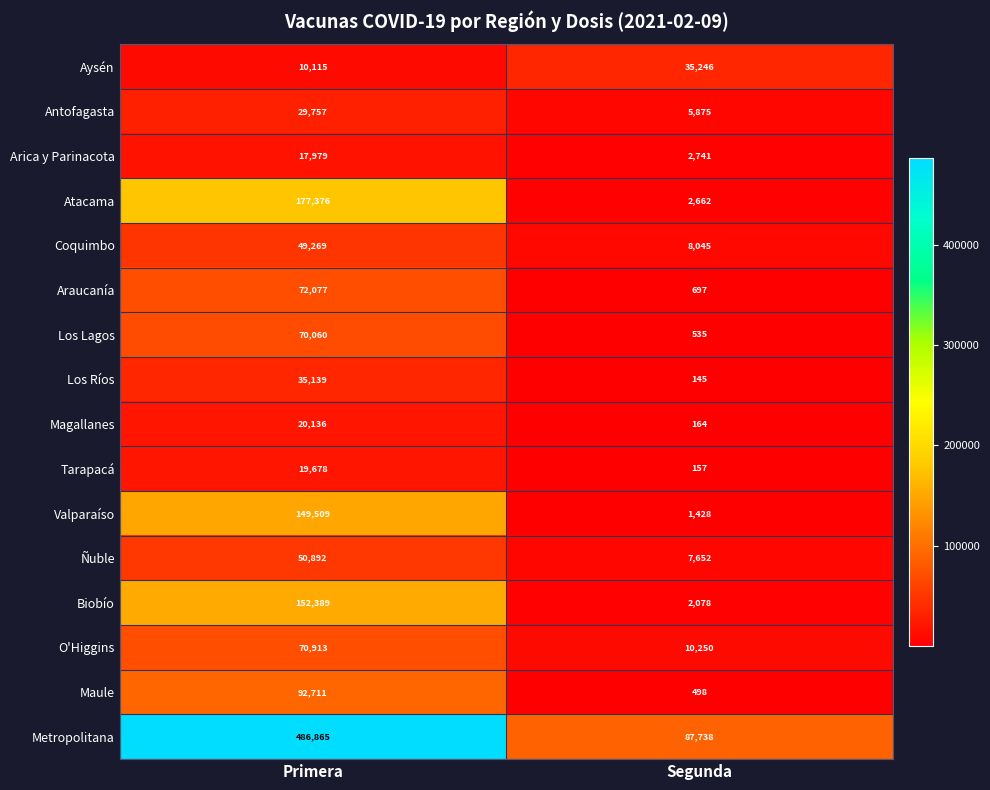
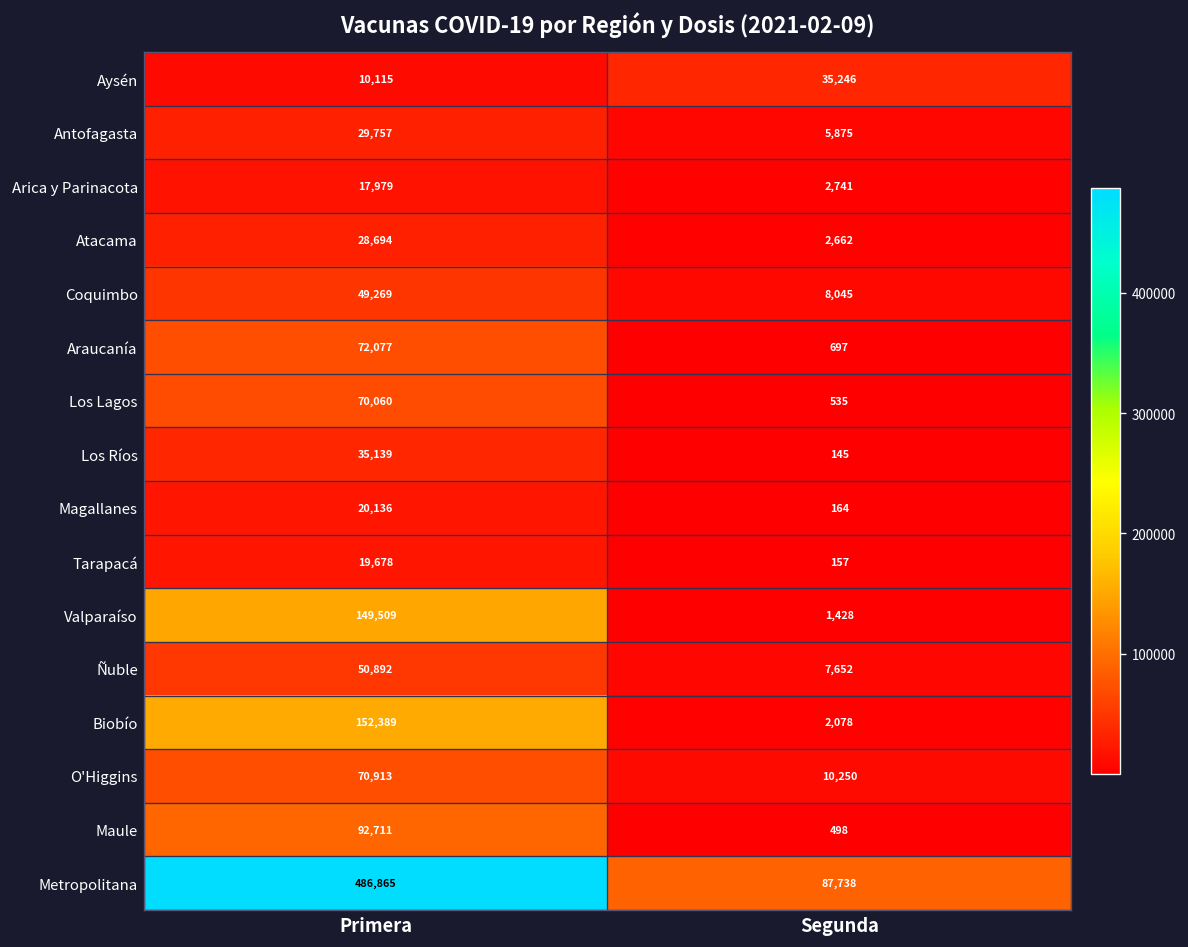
Atacama, Primera: 177,376 -> 28,694
